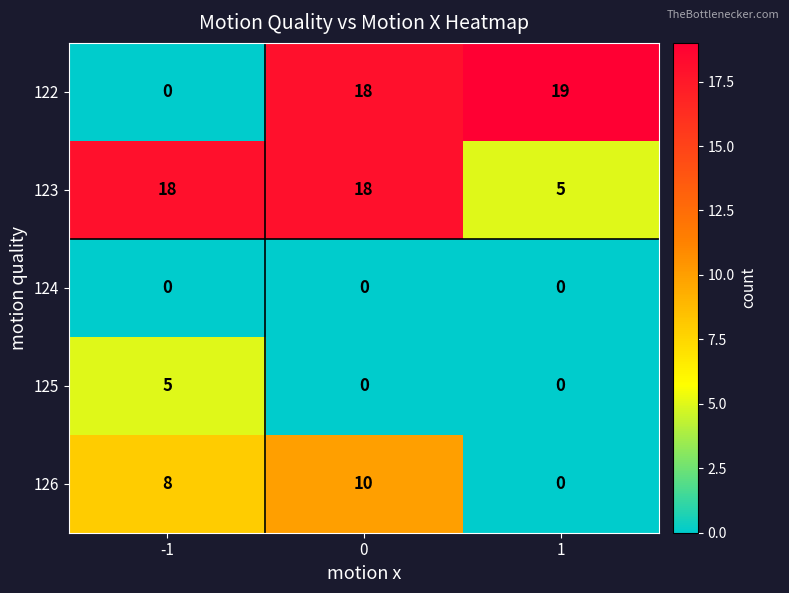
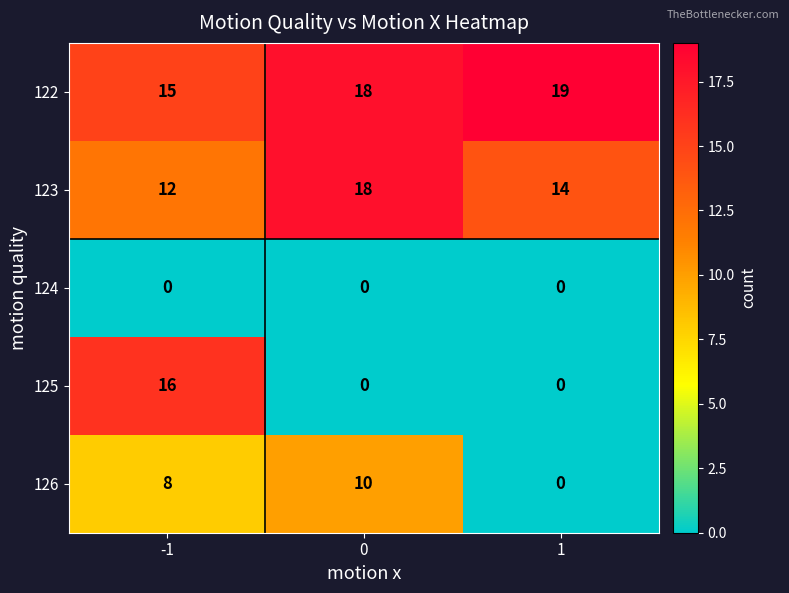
122, -1: 0 -> 15
123, -1: 18 -> 12
123, 1: 5 -> 14
125, -1: 5 -> 16
